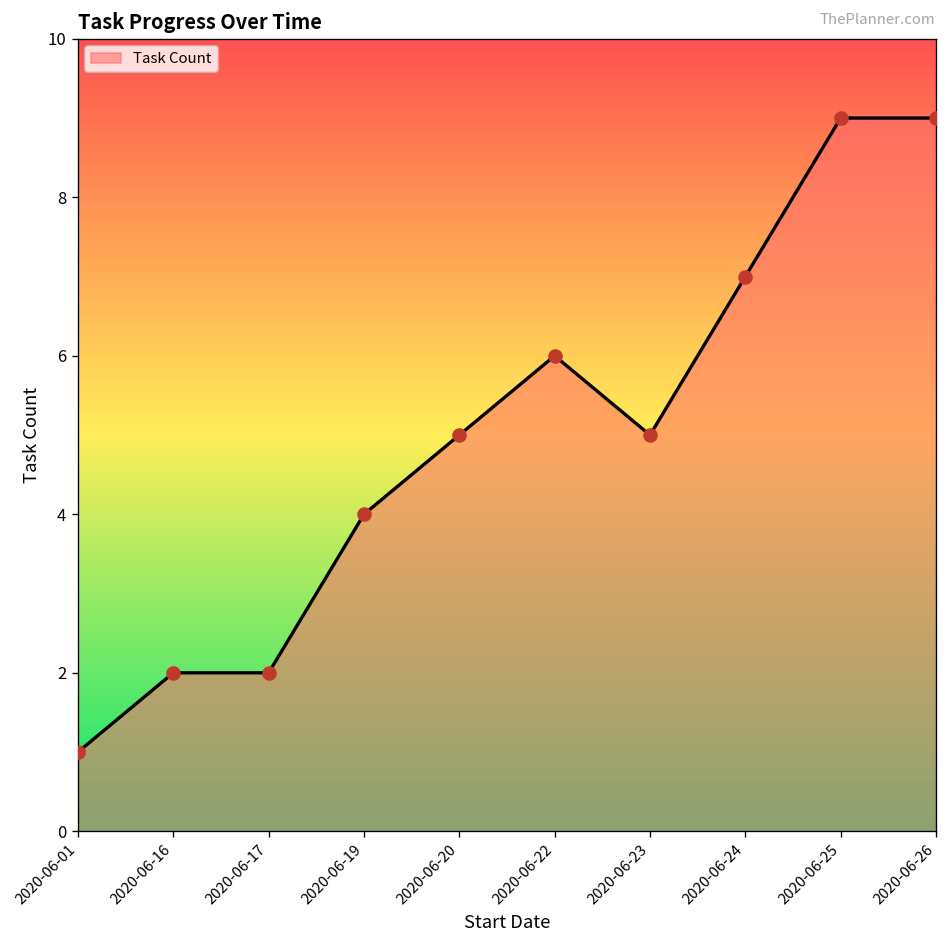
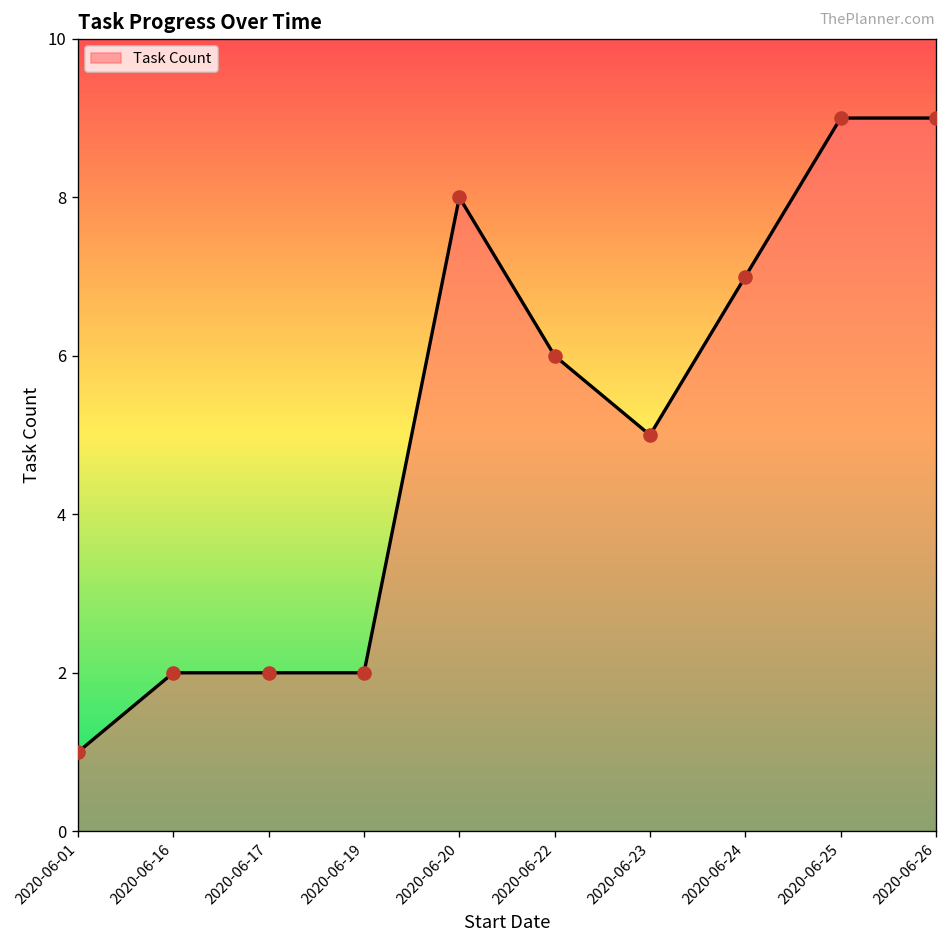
2020-06-19: 4 -> 2
2020-06-20: 5 -> 8
